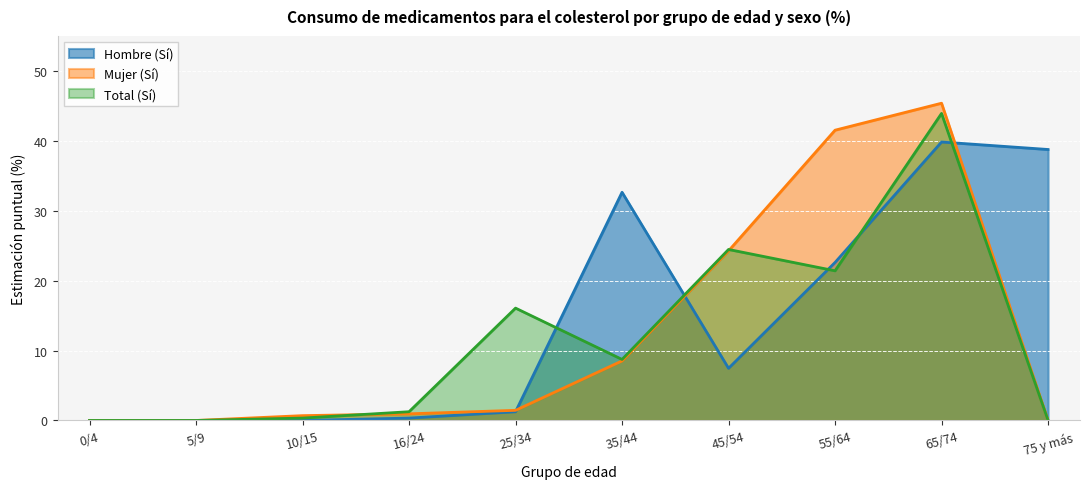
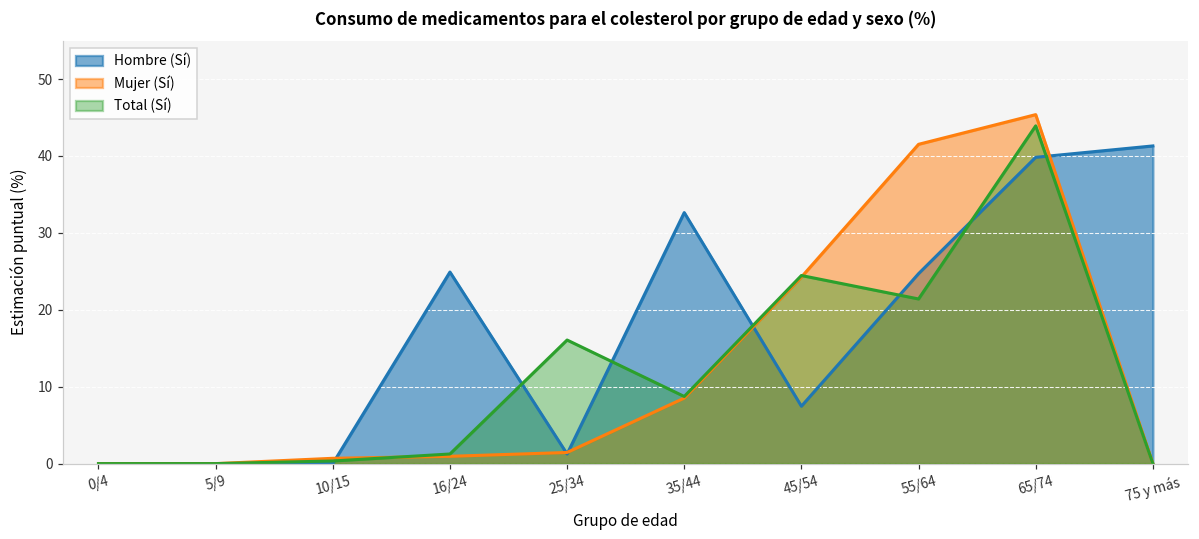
Hombre (Sí), 16/24: 0 -> 25
Hombre (Sí), 55/64: 23 -> 25
Hombre (Sí), 75 y más: 39 -> 41
